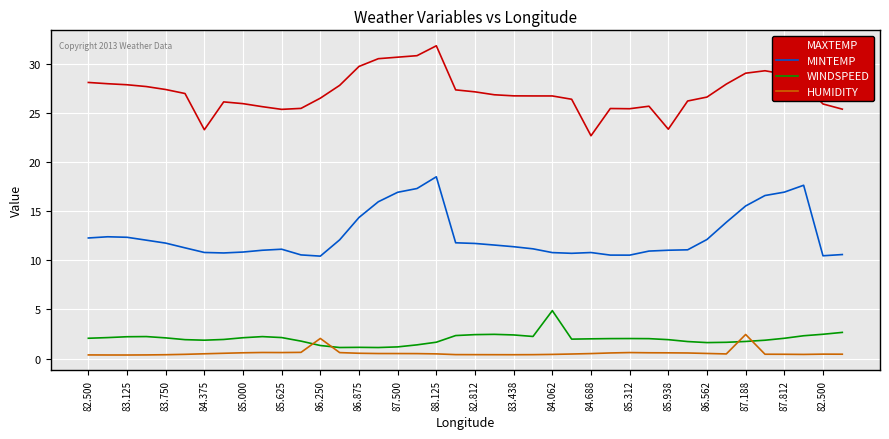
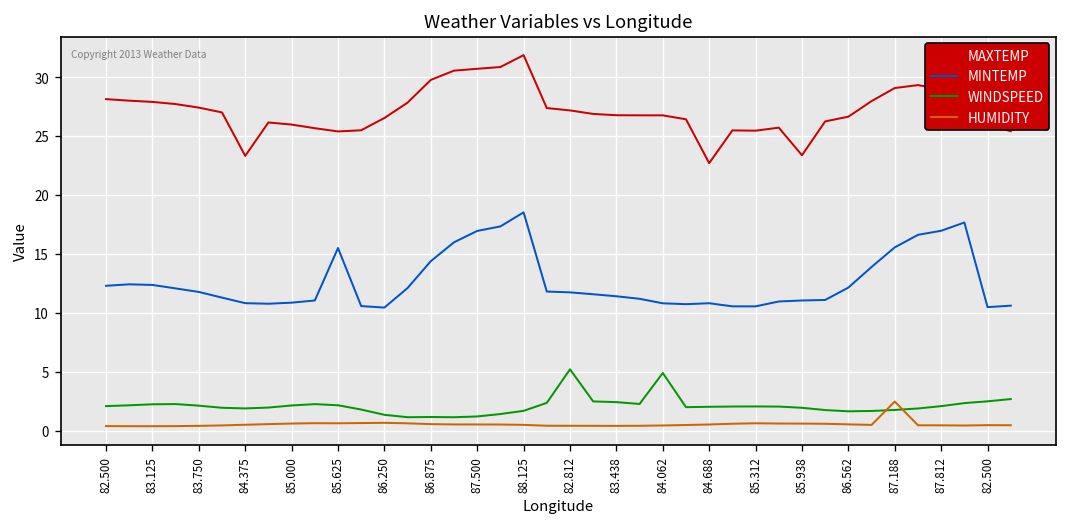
MINTEMP, 85.625: 11 -> 15
HUMIDITY, 86.250: 2 -> 1
WINDSPEED, 82.812: 2 -> 5
